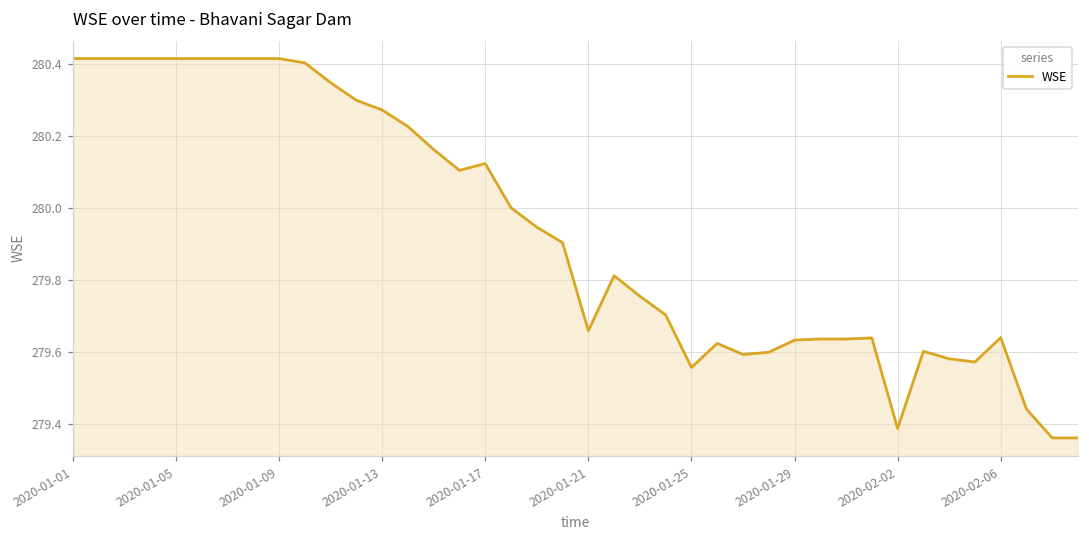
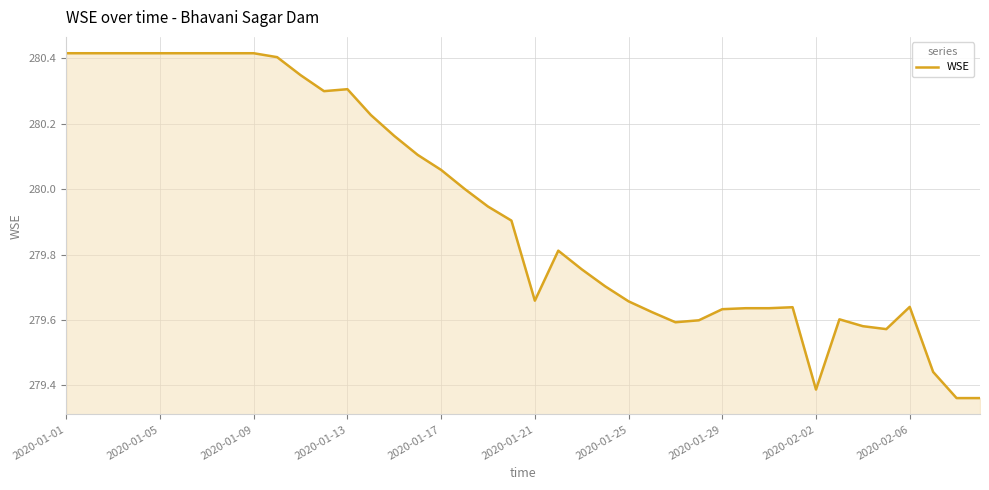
2020-01-13: 280.27 -> 280.31
2020-01-17: 280.12 -> 280.06
2020-01-25: 279.56 -> 279.66
